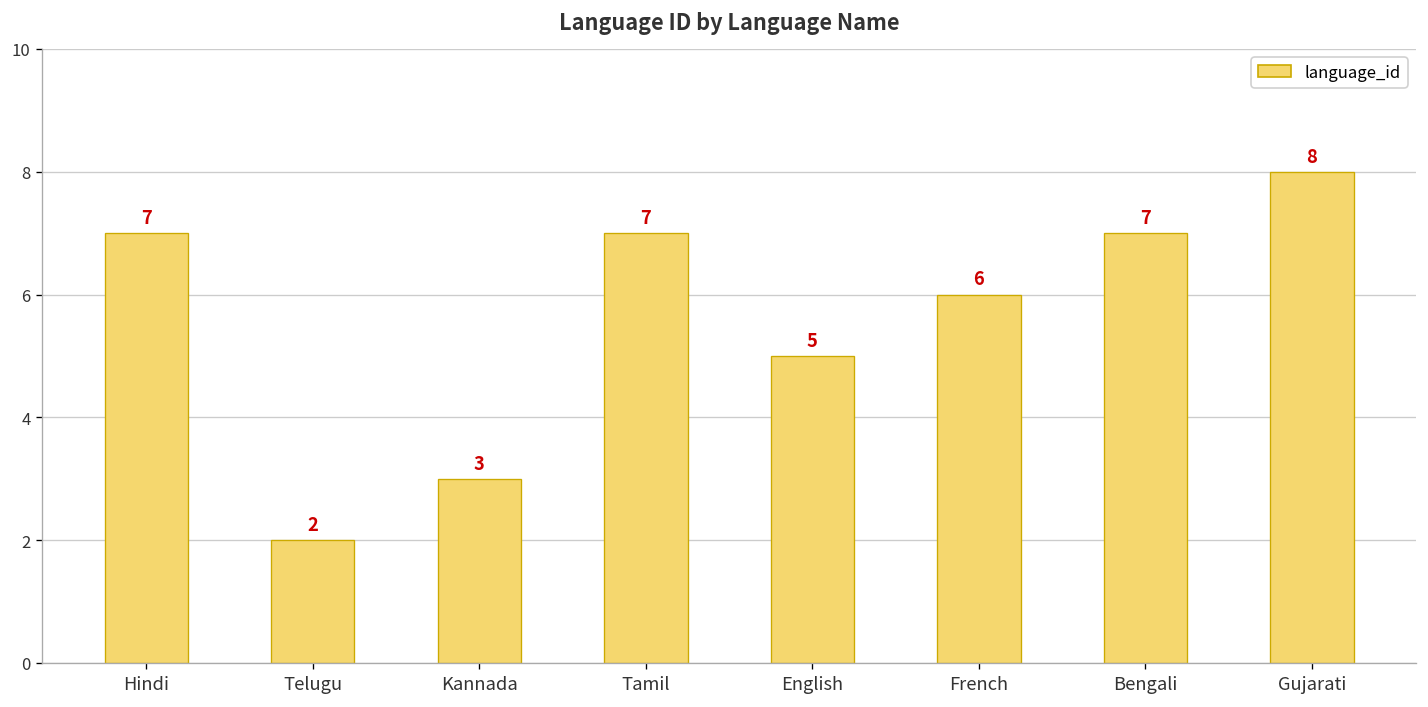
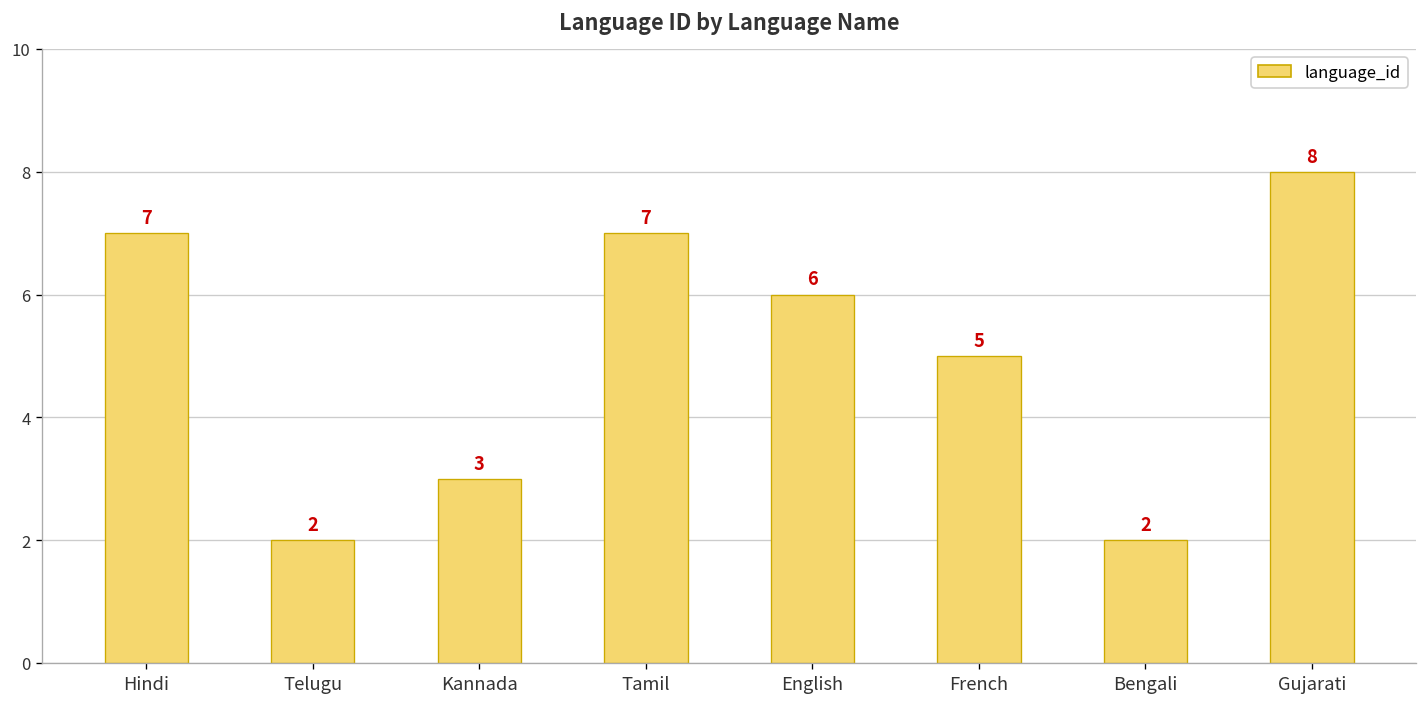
English: 5 -> 6
French: 6 -> 5
Bengali: 7 -> 2
